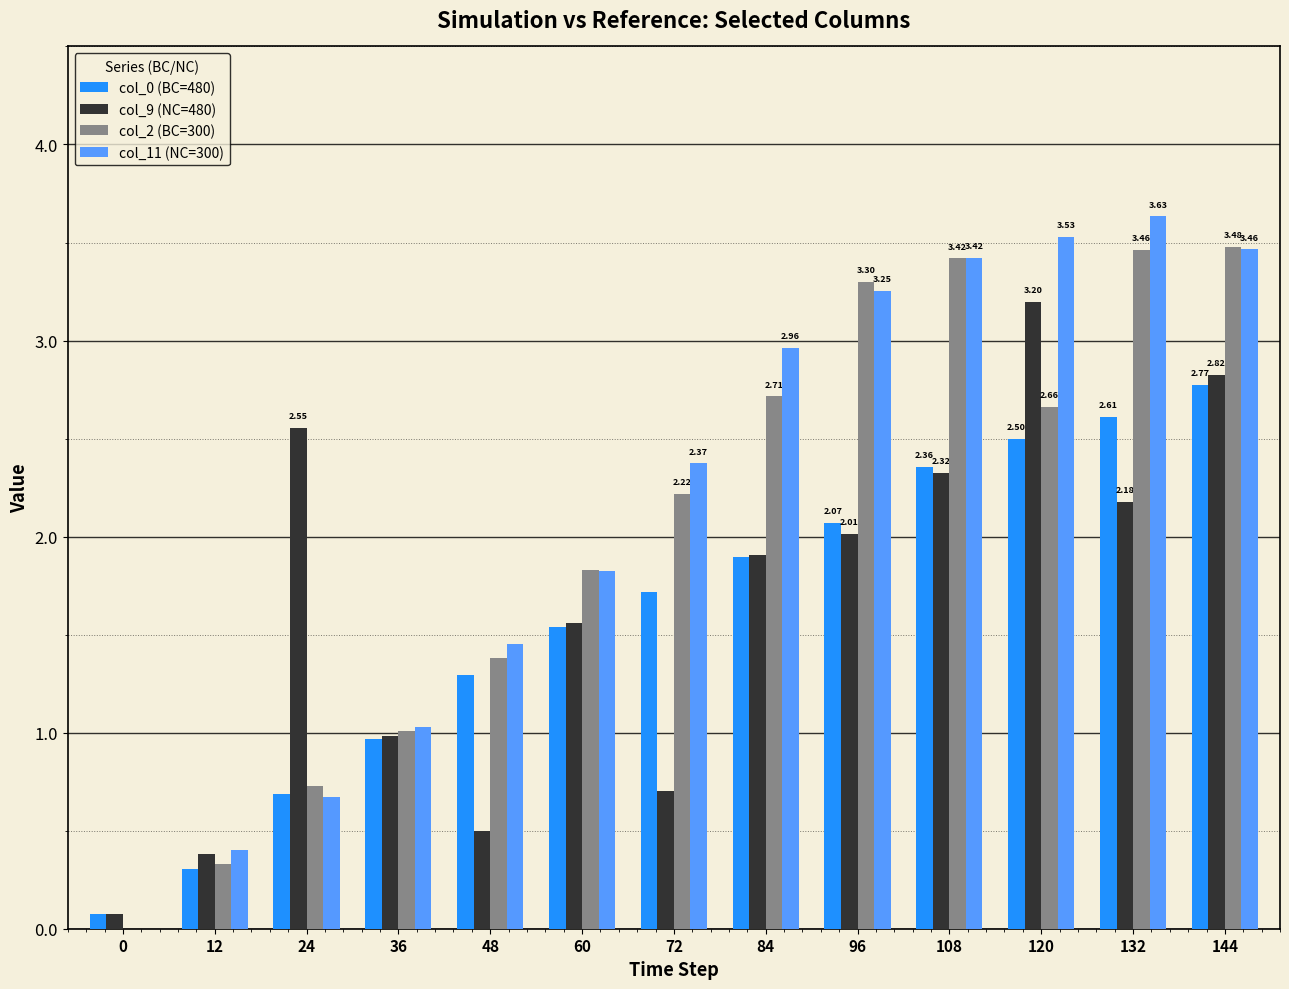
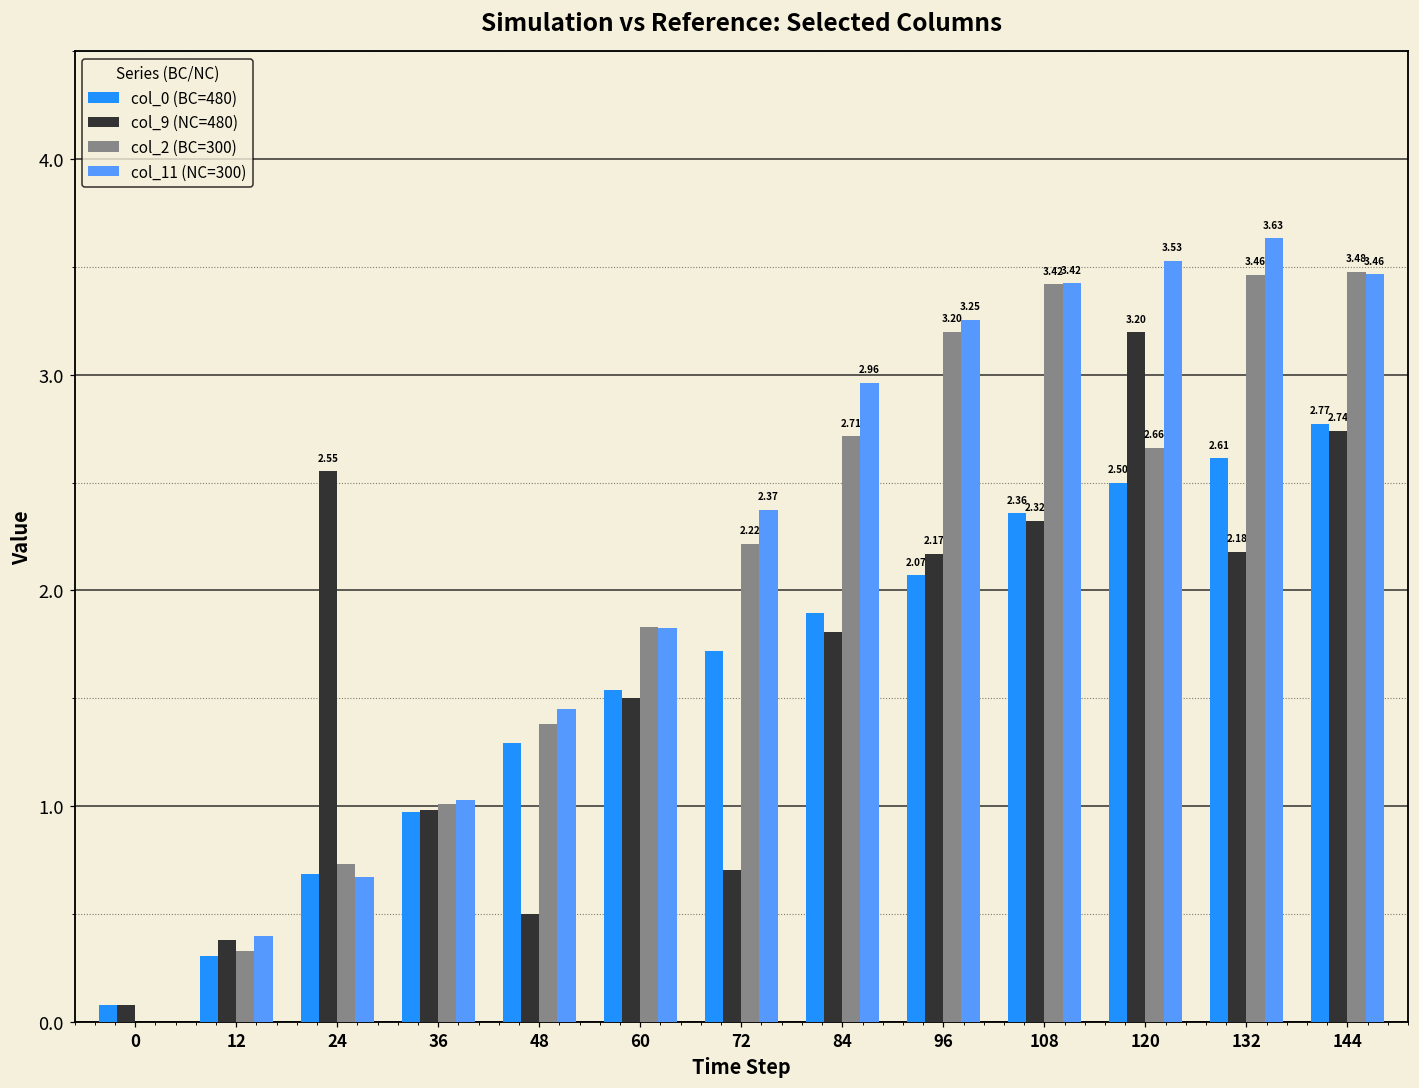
col_9 (NC=480), 60: 1.56 -> 1.50
col_9 (NC=480), 84: 1.91 -> 1.81
col_9 (NC=480), 96: 2.01 -> 2.17
col_2 (BC=300), 96: 3.30 -> 3.20
col_9 (NC=480), 144: 2.82 -> 2.74
